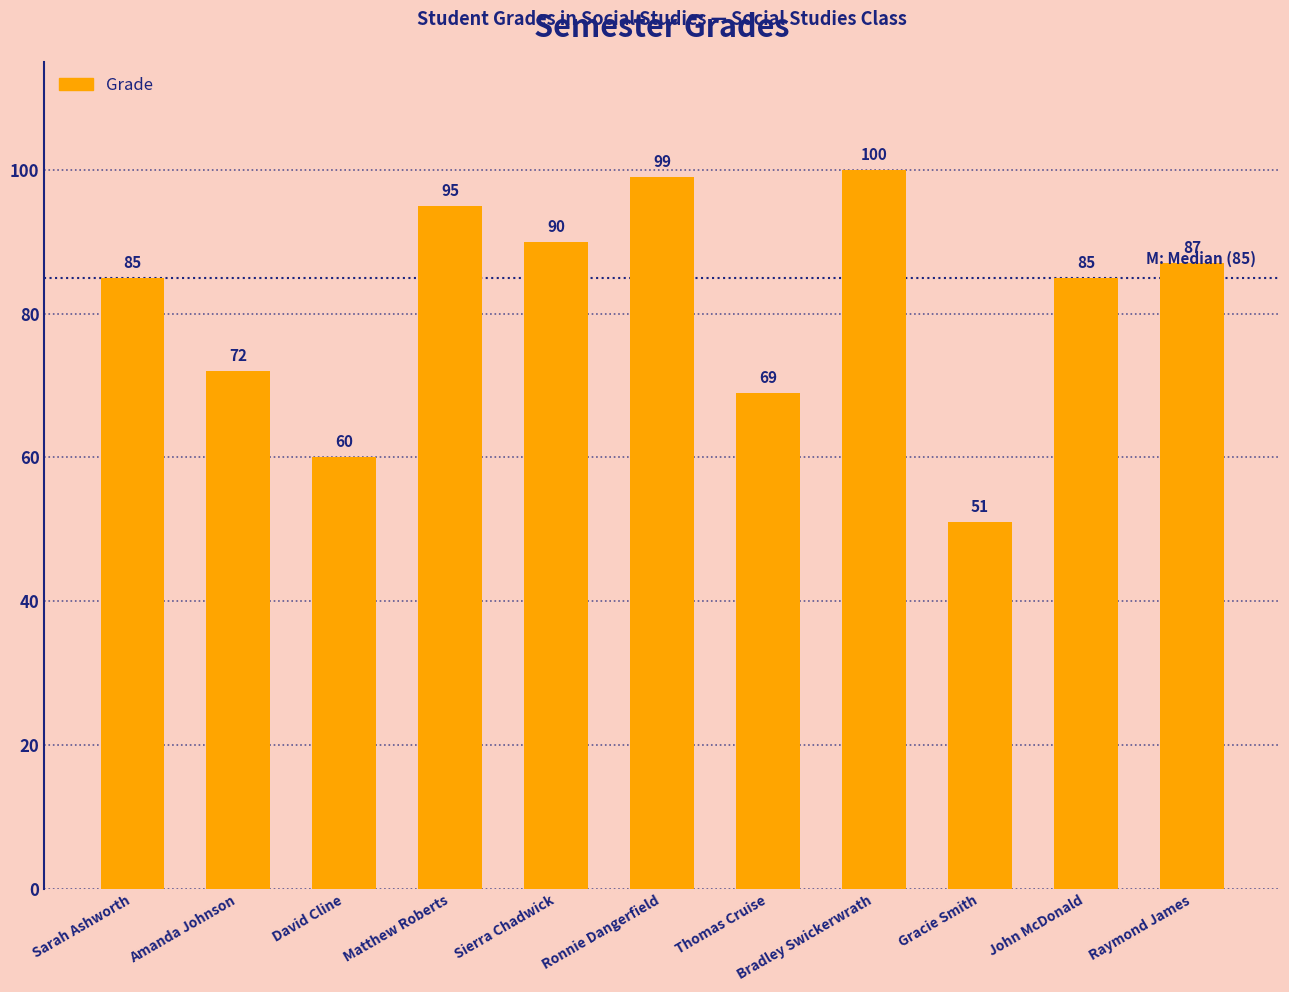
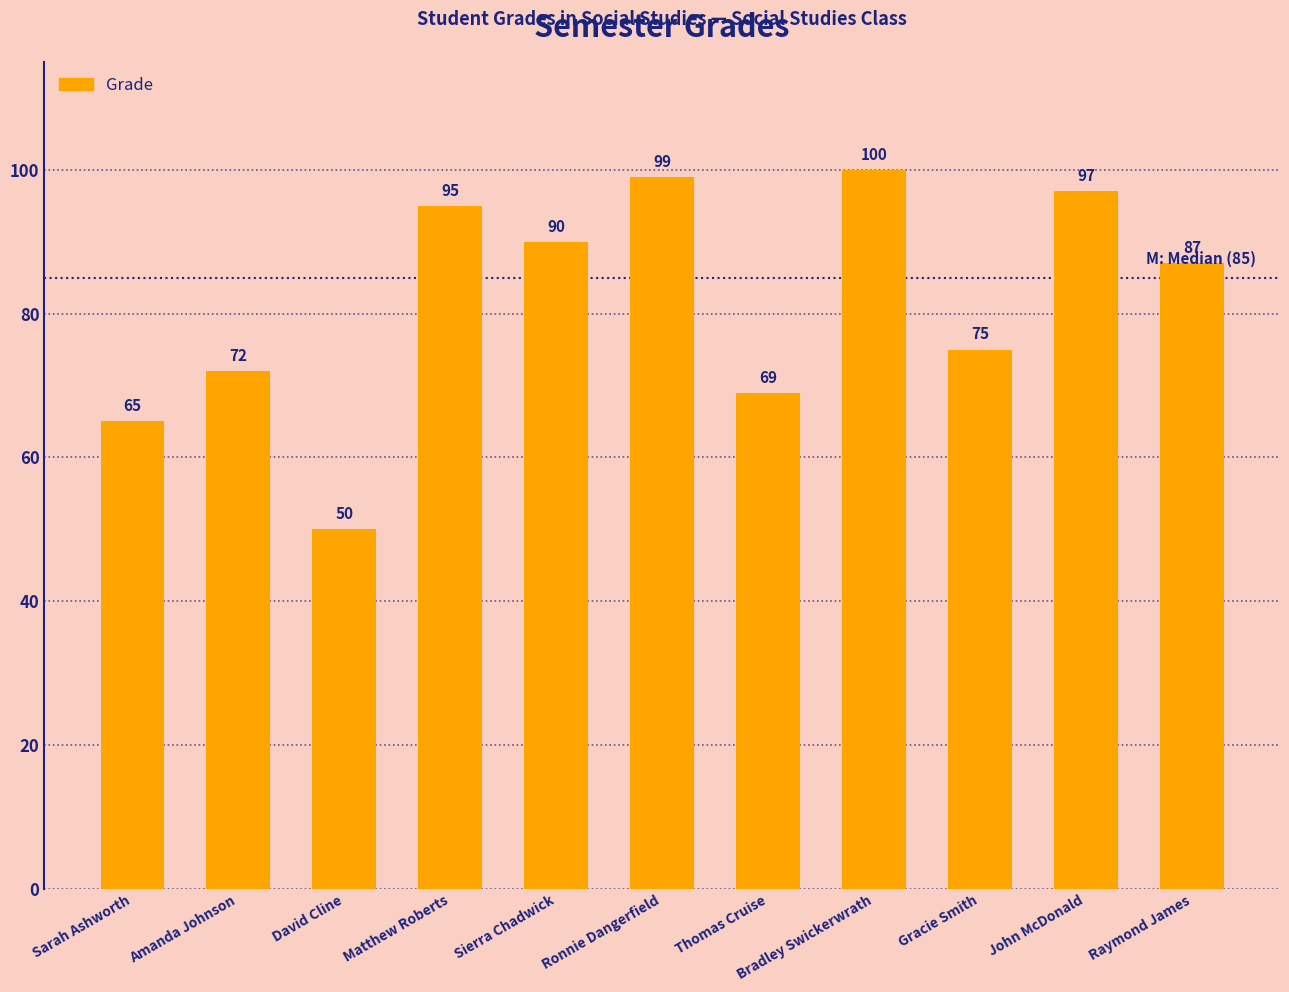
Sarah Ashworth: 85 -> 65
David Cline: 60 -> 50
Gracie Smith: 51 -> 75
John McDonald: 85 -> 97
